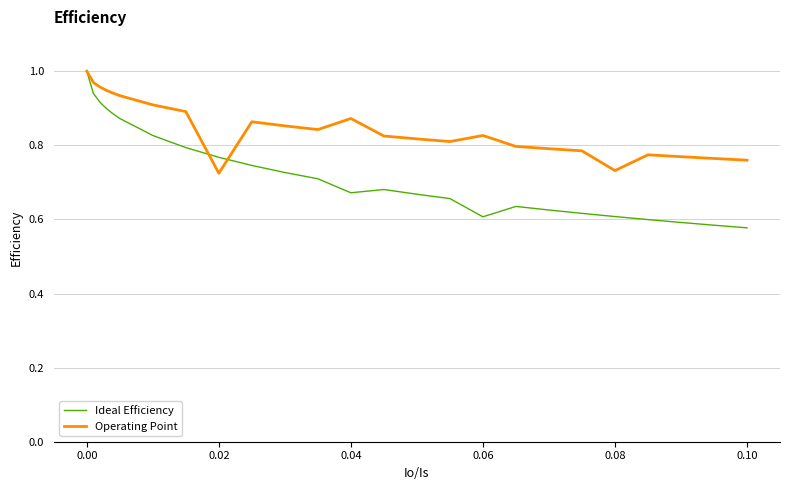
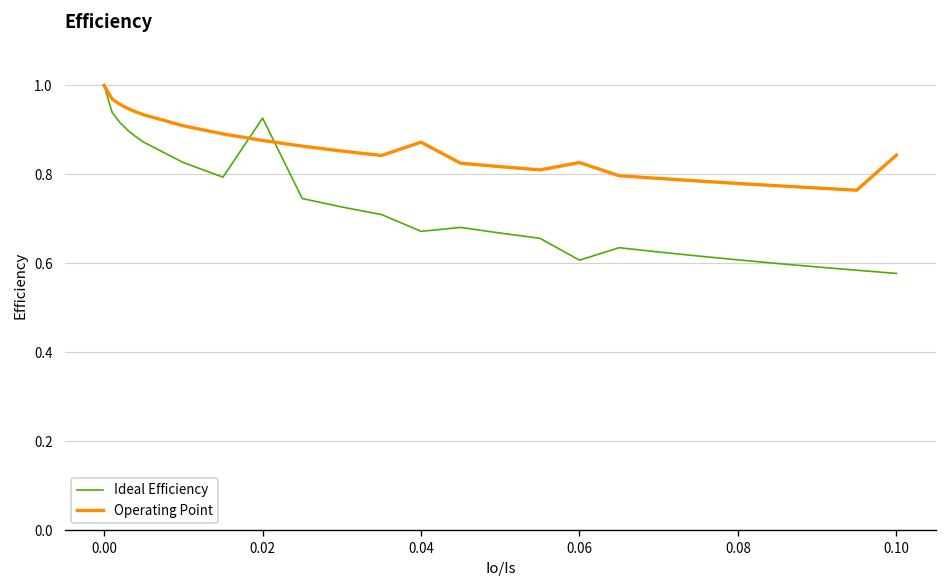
Ideal Efficiency, 0.02: 0.77 -> 0.93
Operating Point, 0.02: 0.72 -> 0.88
Operating Point, 0.08: 0.73 -> 0.78
Operating Point, 0.10: 0.76 -> 0.84
